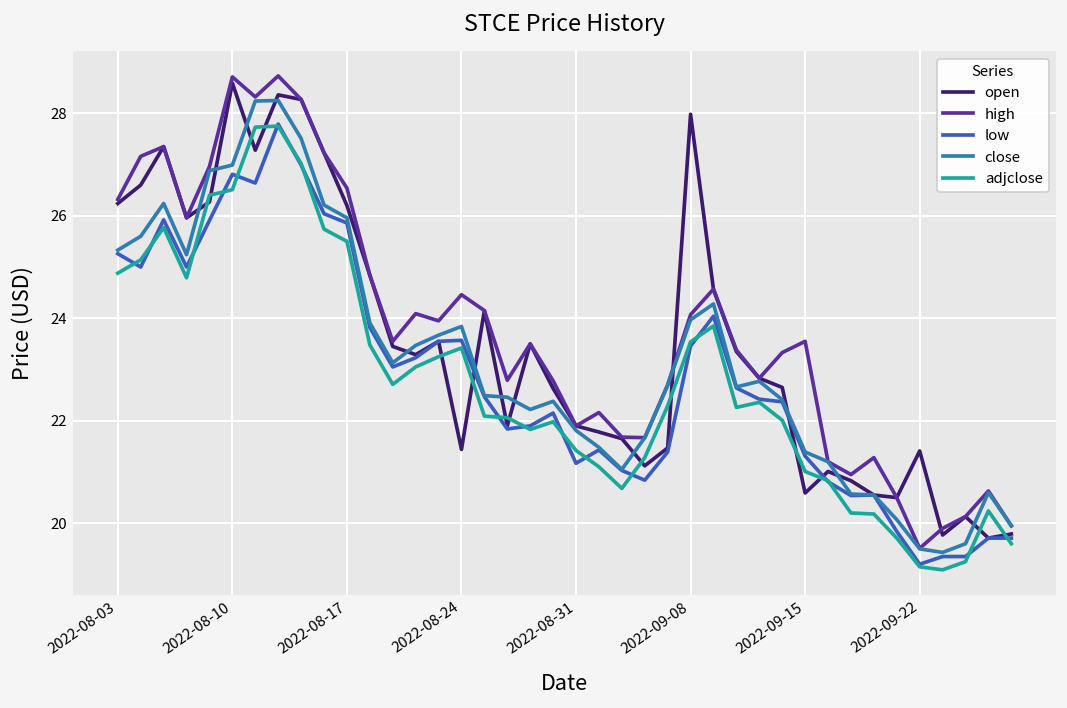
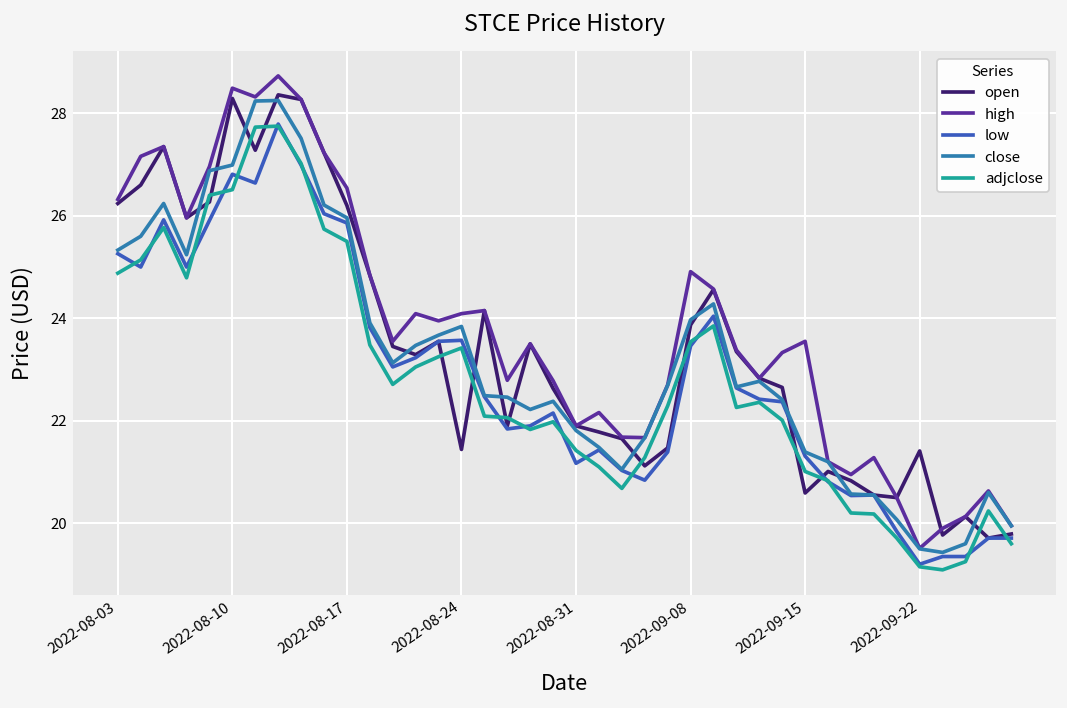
open, 2022-08-10: 28.6 -> 28.3
high, 2022-08-10: 28.7 -> 28.5
high, 2022-08-24: 24.5 -> 24.1
open, 2022-09-08: 28.0 -> 23.9
high, 2022-09-08: 24.1 -> 24.9
